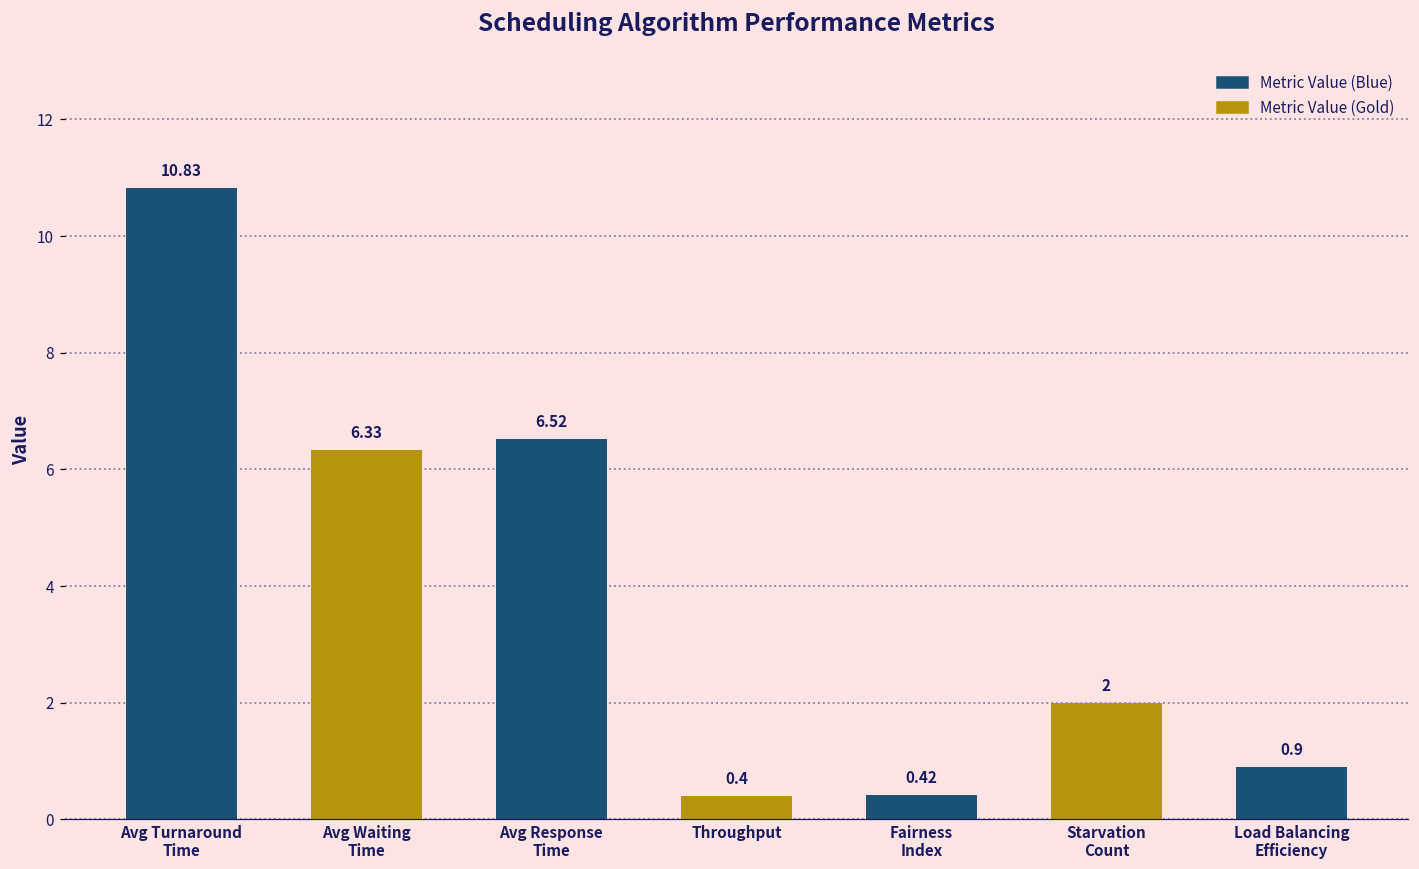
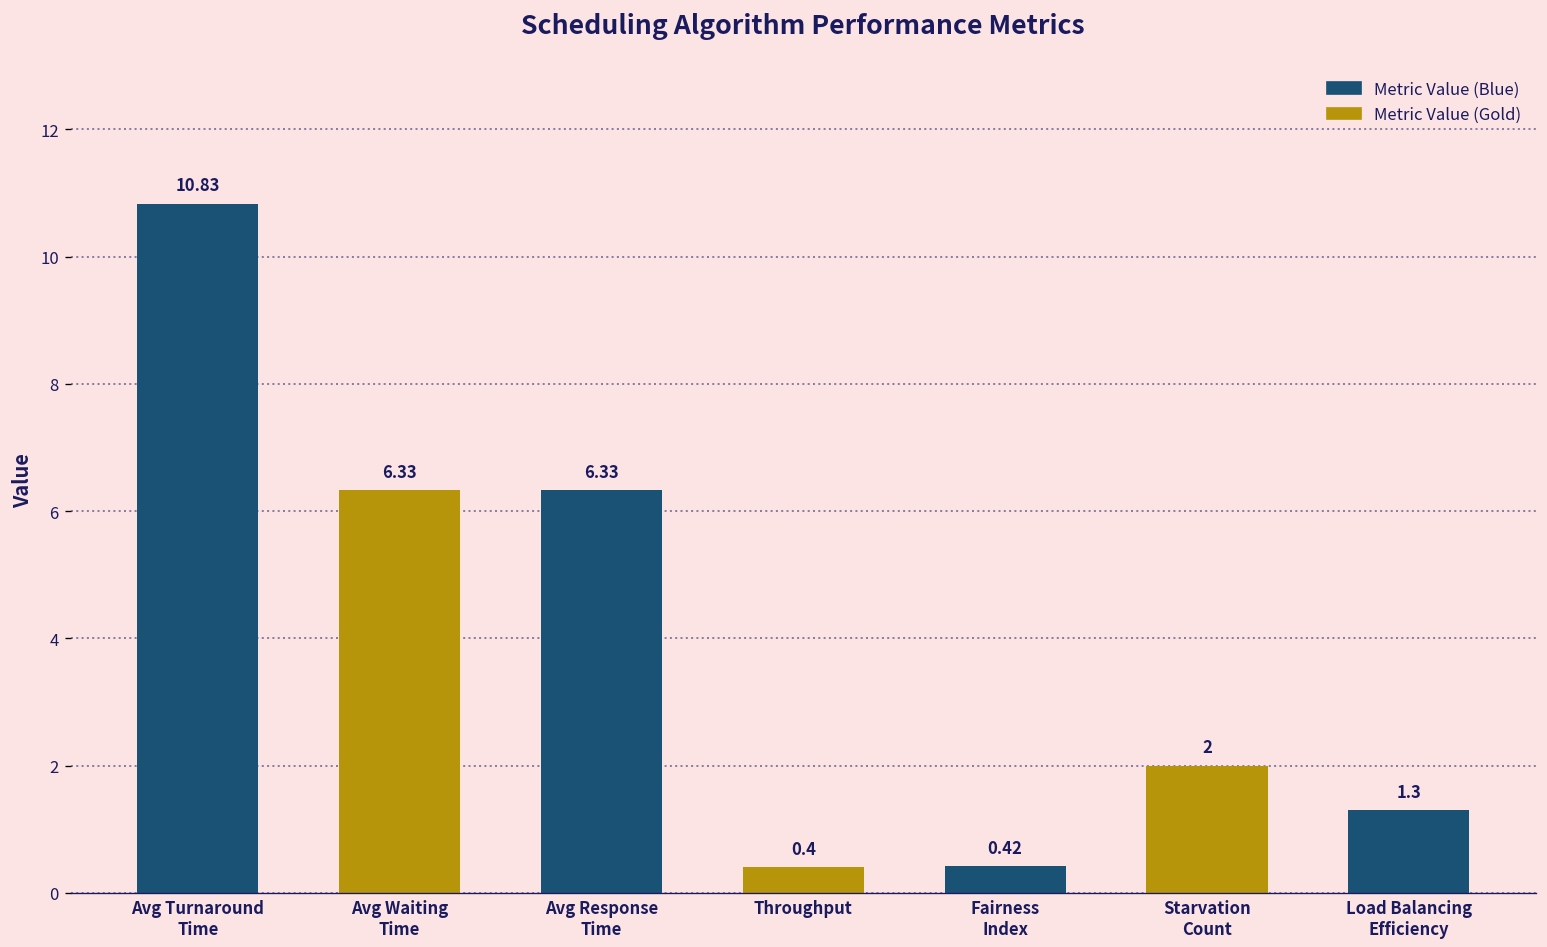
Avg Response Time: 6.52 -> 6.33
Load Balancing Efficiency: 0.9 -> 1.3
